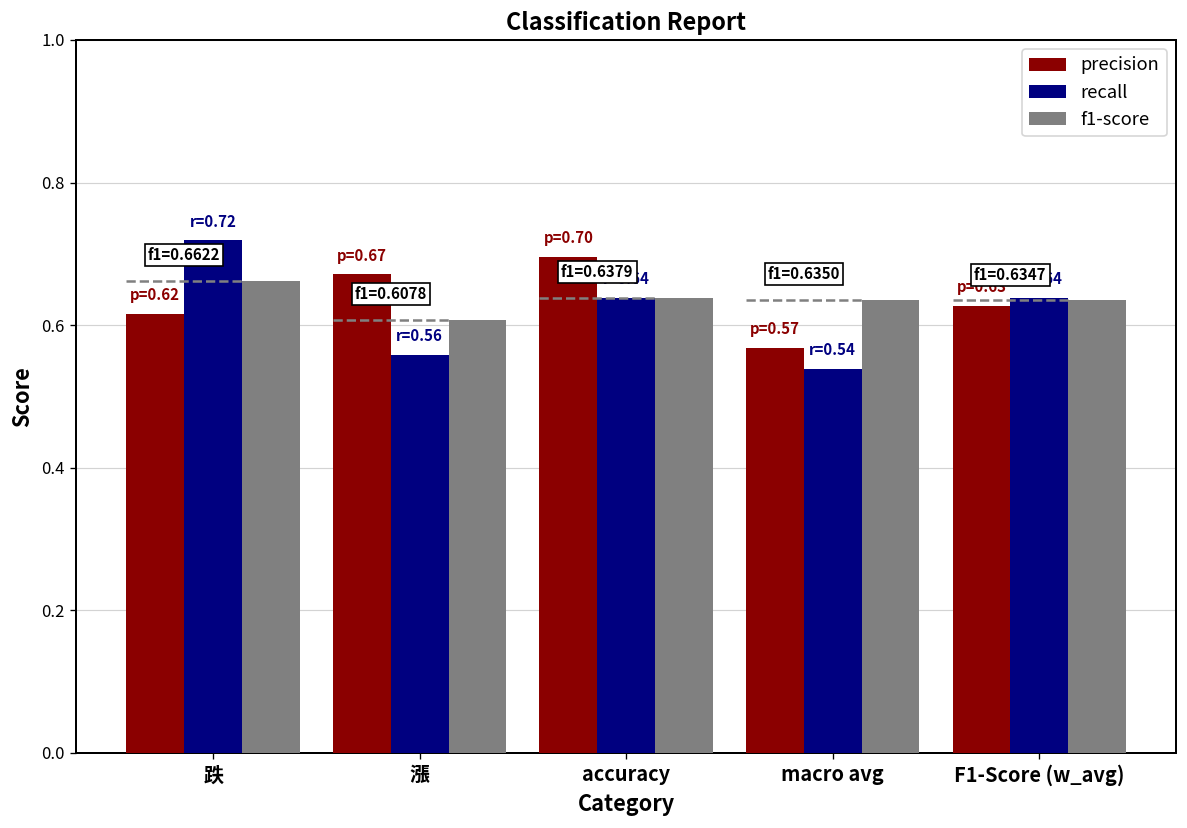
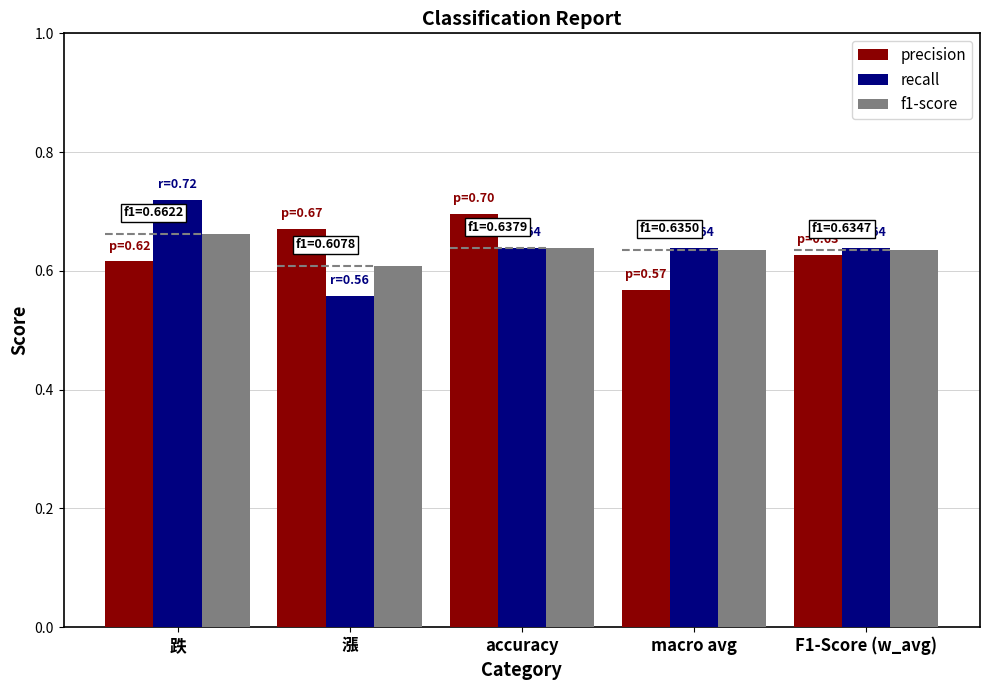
recall, macro avg: 0.54 -> 0.64
